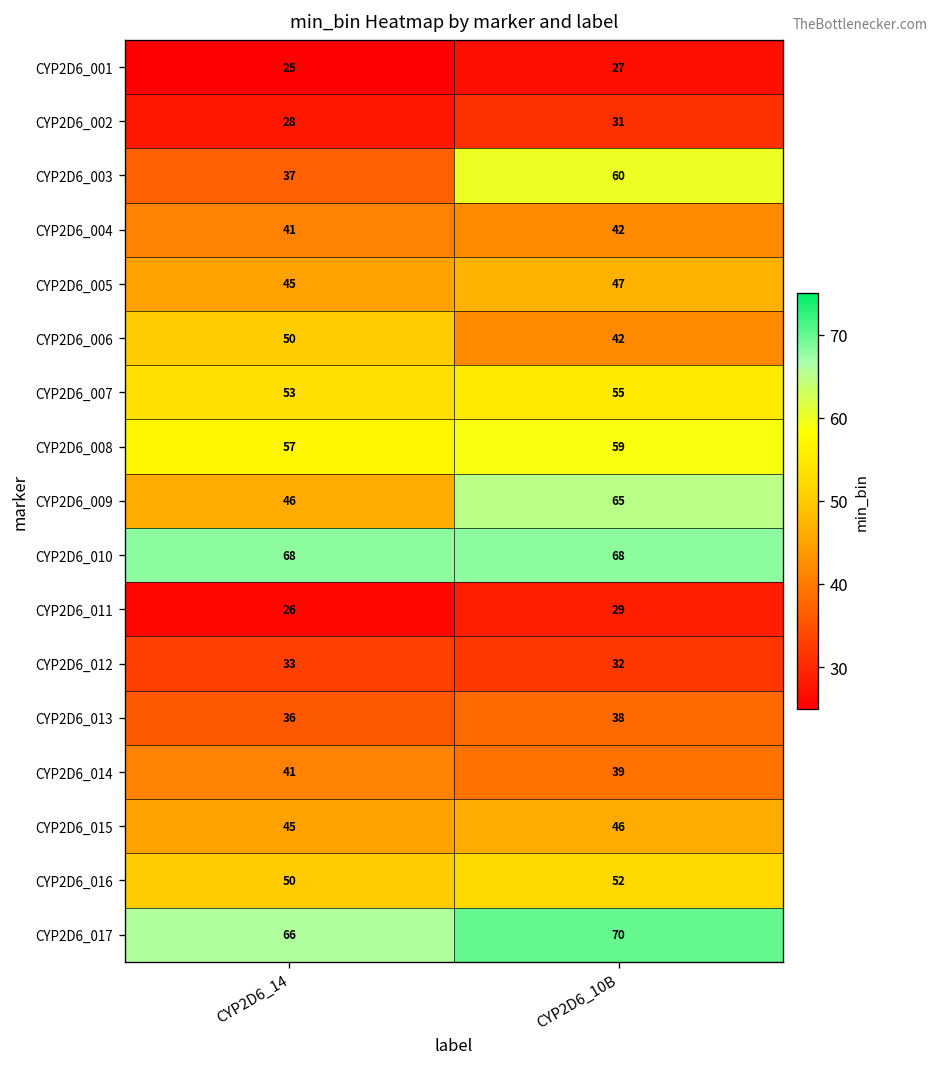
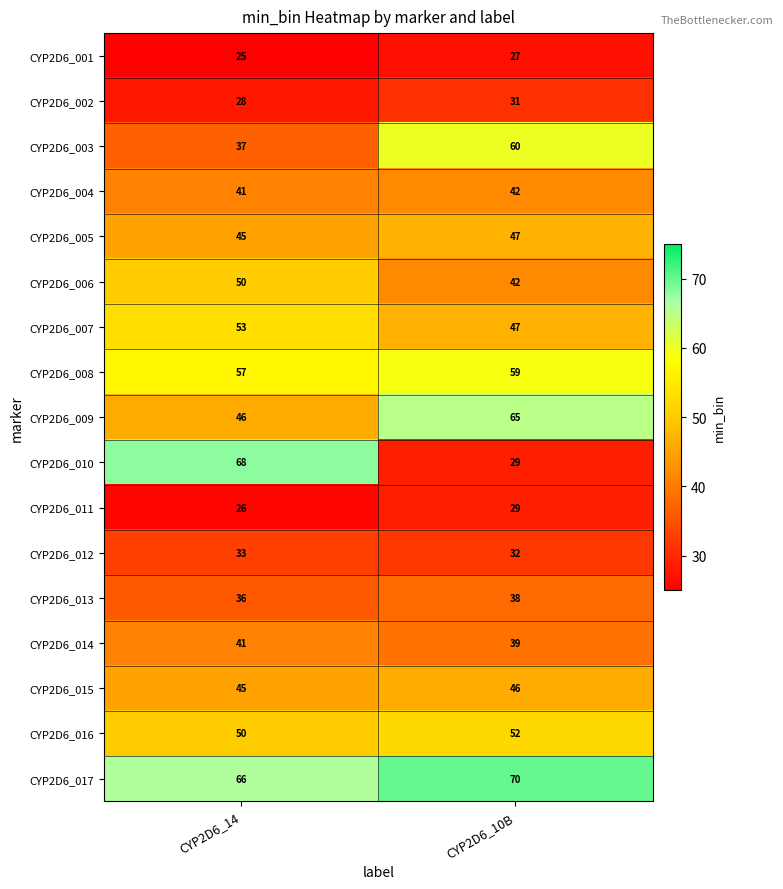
CYP2D6_007, CYP2D6_10B: 55 -> 47
CYP2D6_010, CYP2D6_10B: 68 -> 29
